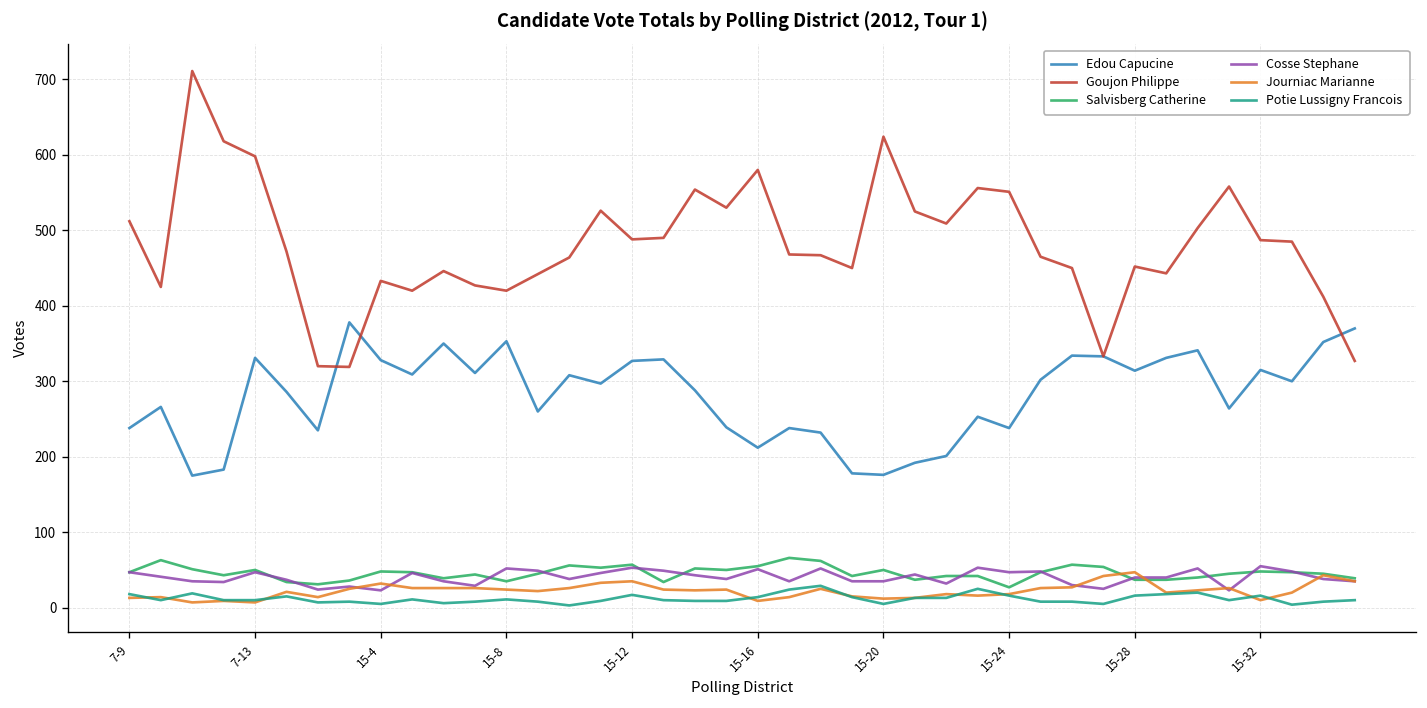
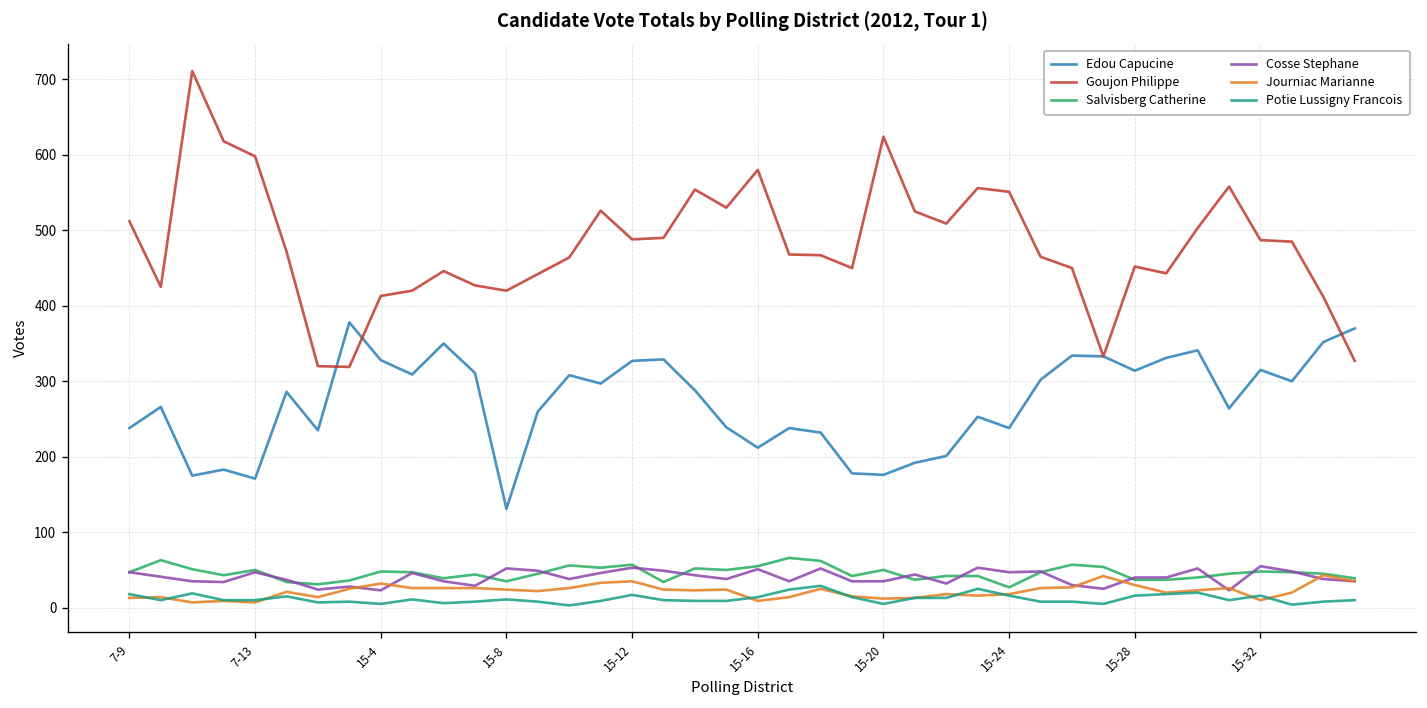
Edou Capucine, 7-13: 330 -> 170
Goujon Philippe, 15-4: 430 -> 410
Edou Capucine, 15-8: 350 -> 130
Journiac Marianne, 15-28: 50 -> 30
